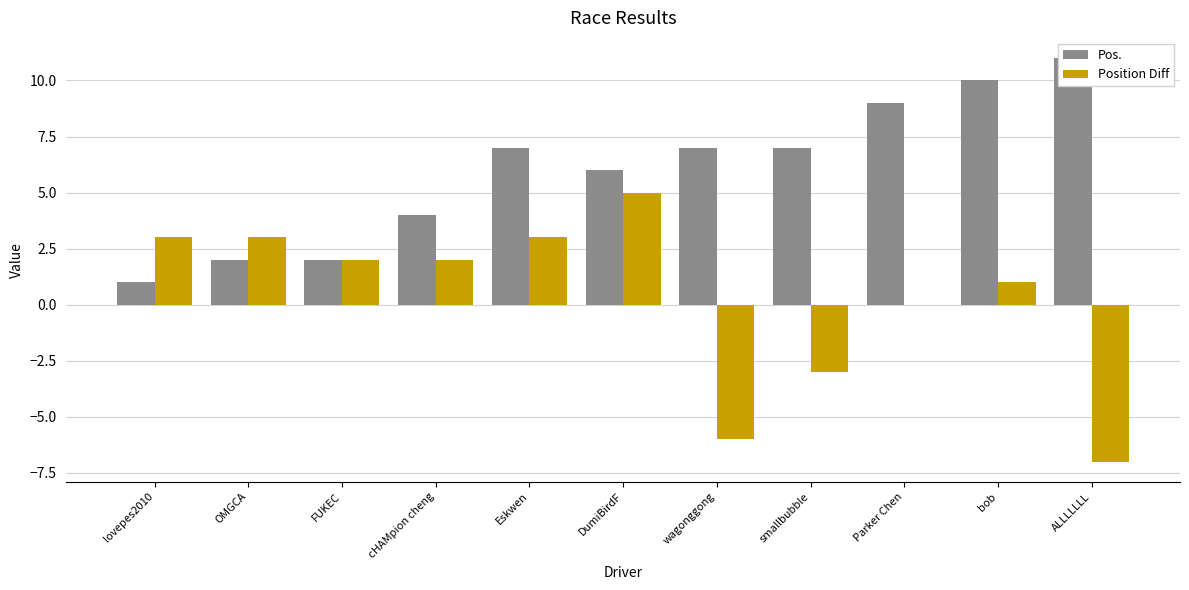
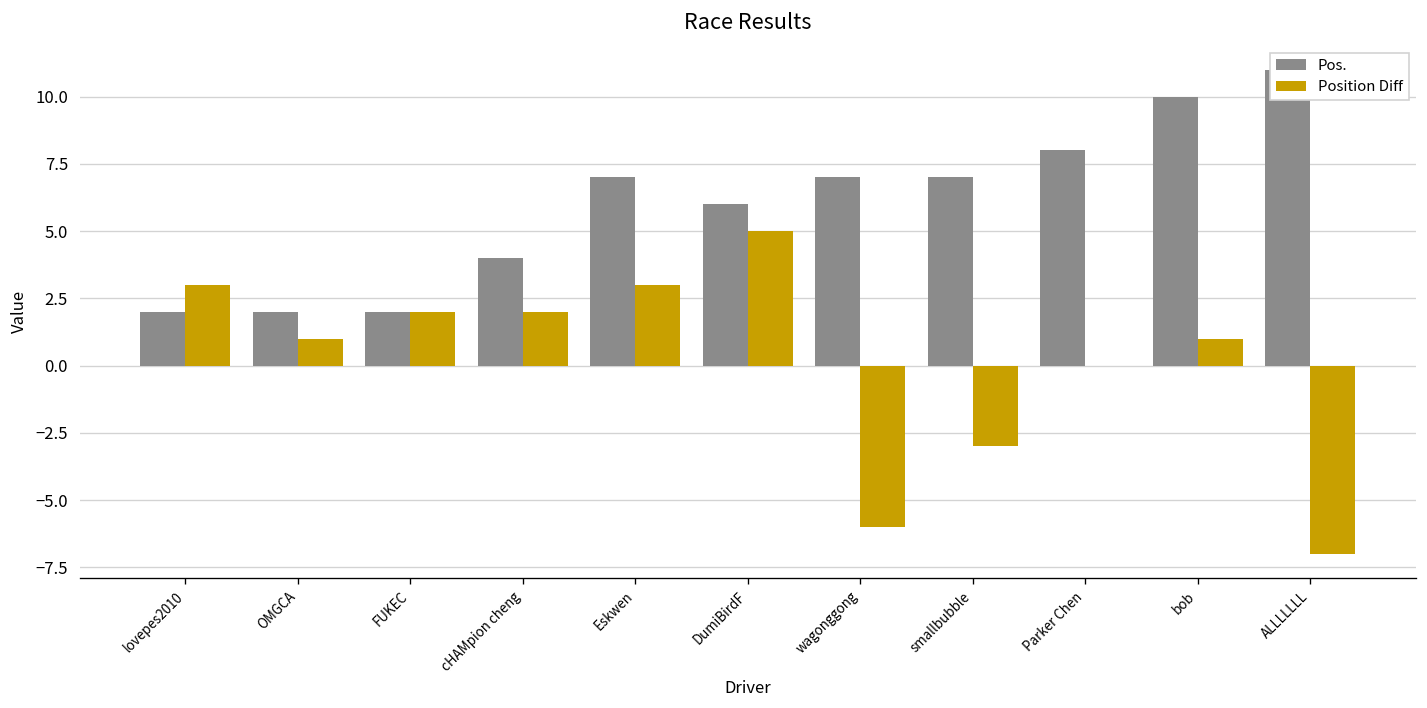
Pos., lovepes2010: 1 -> 2
Position Diff, OMGCA: 3 -> 1
Pos., Parker Chen: 9 -> 8
